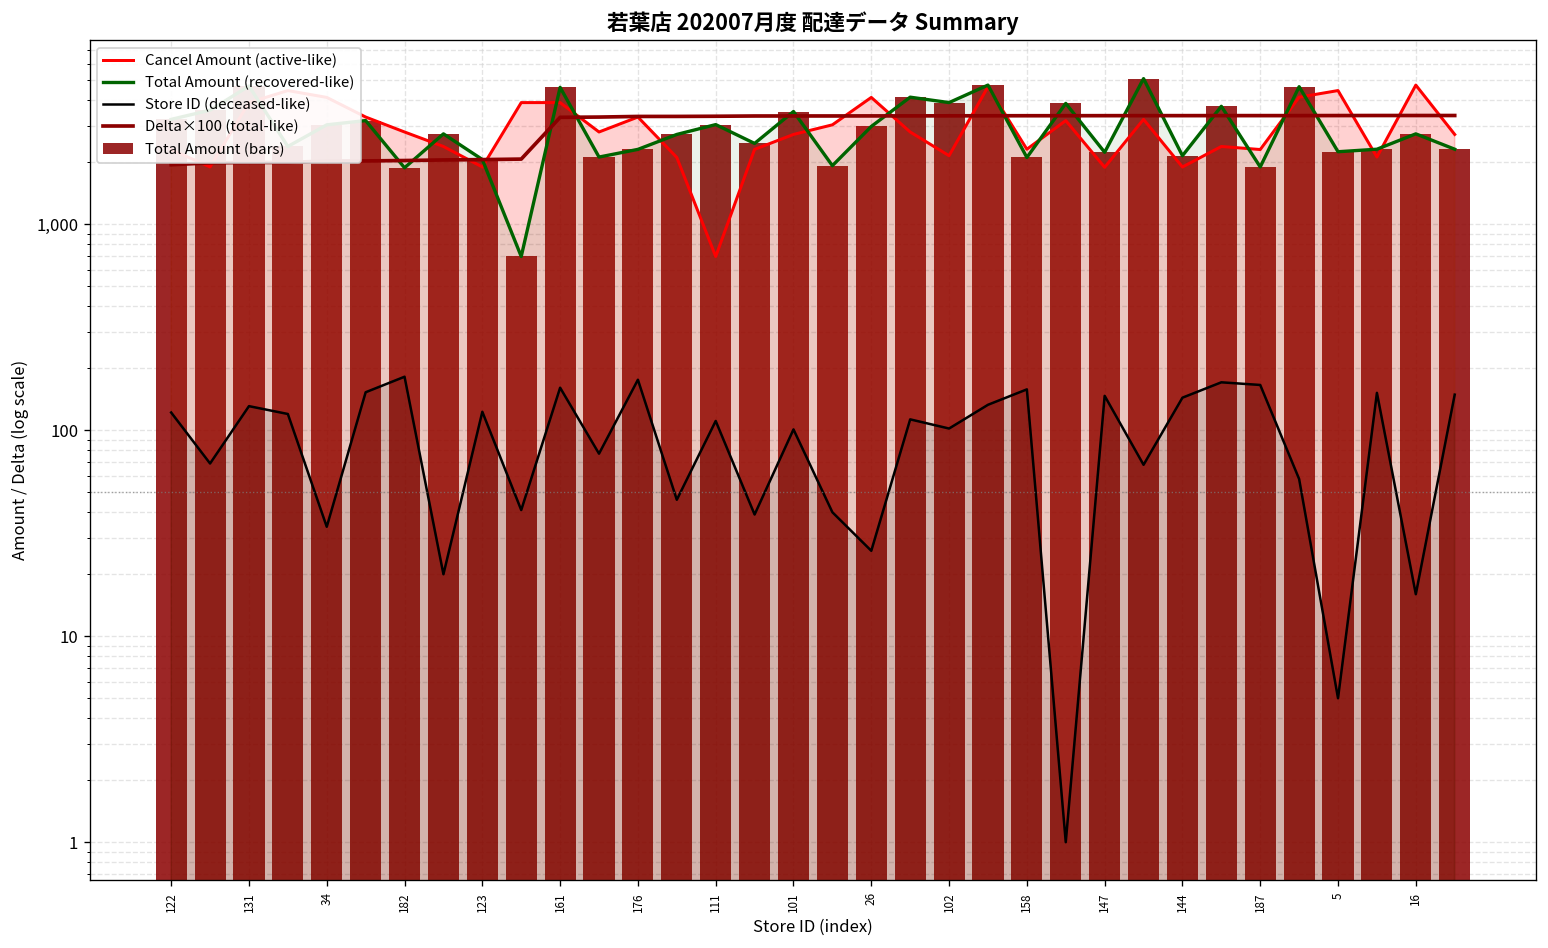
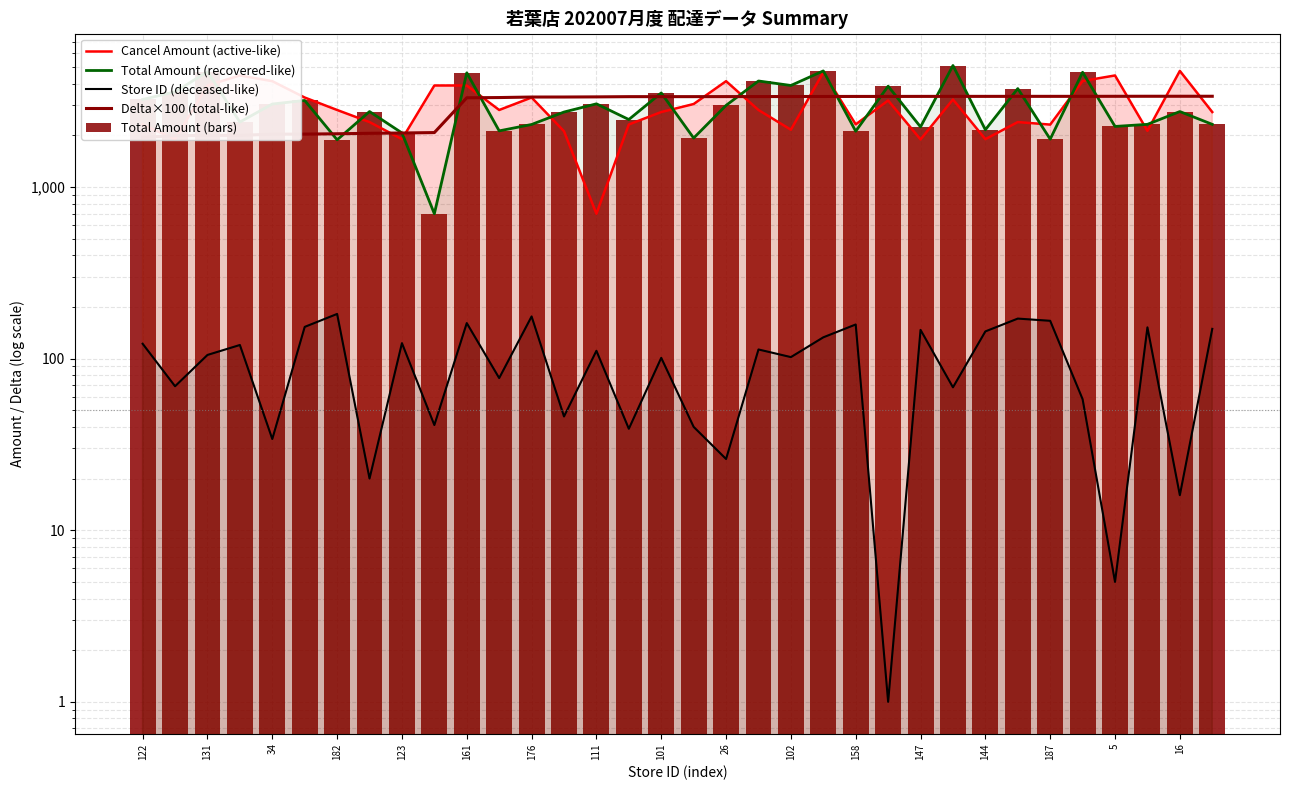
Store ID (deceased-like), 131: 130 -> 110
